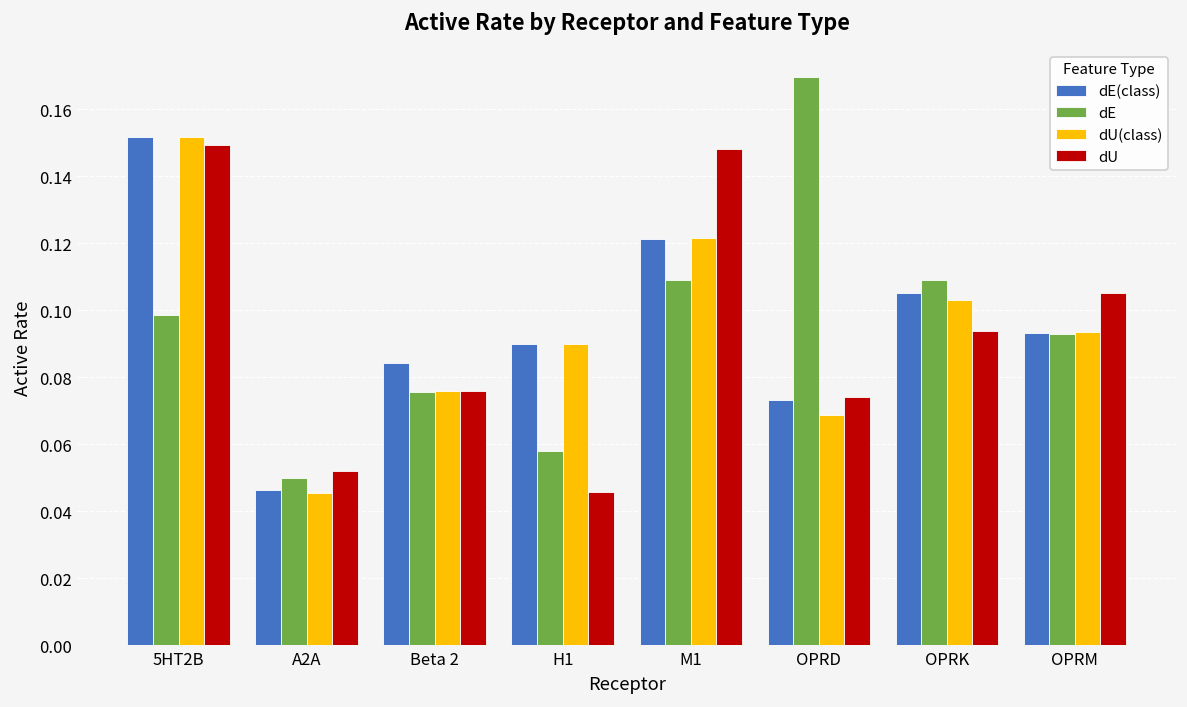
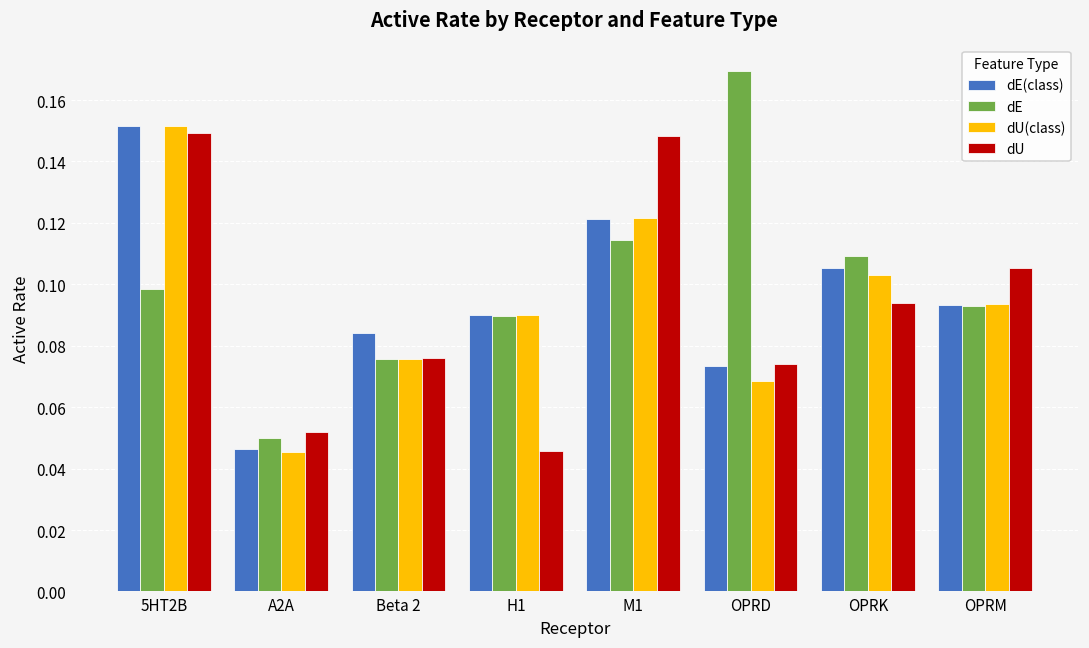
dE, H1: 0.058 -> 0.090
dE, M1: 0.109 -> 0.114
